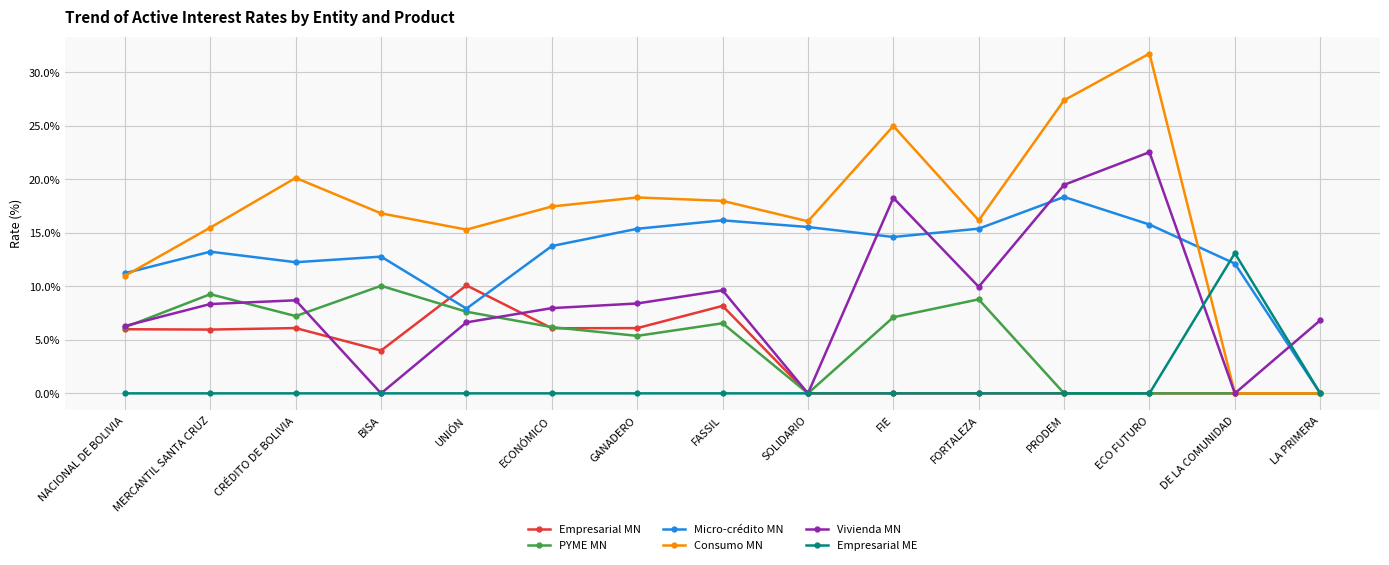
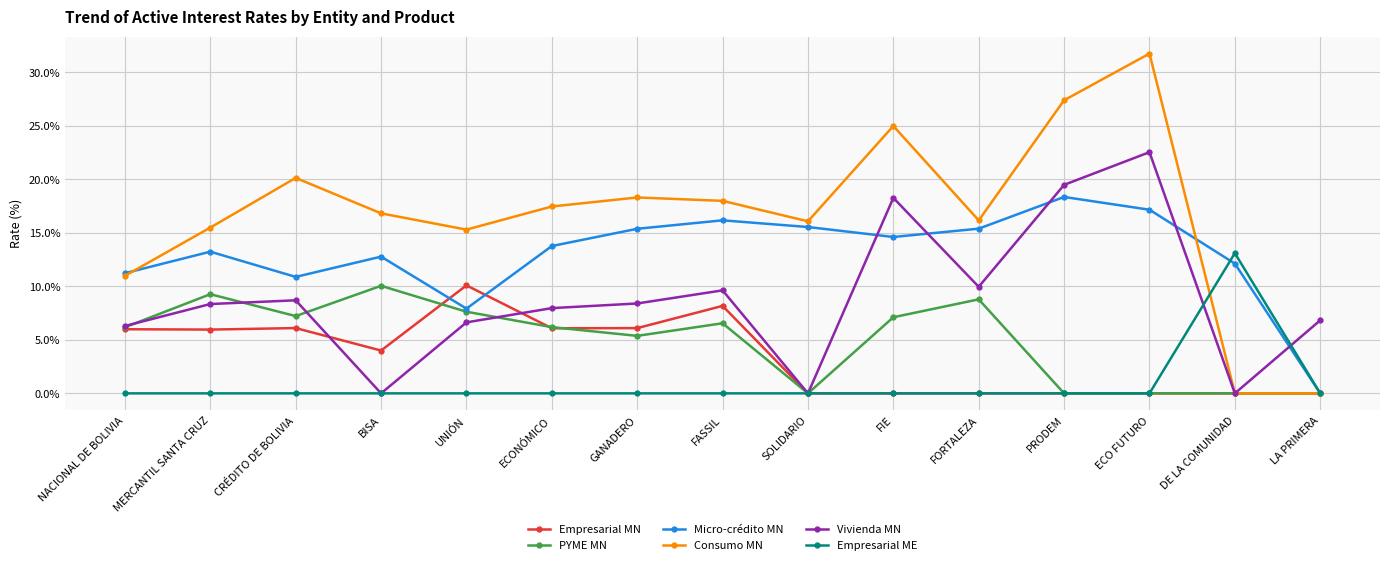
Micro-crédito MN, CRÉDITO DE BOLIVIA: 12.3% -> 10.9%
Micro-crédito MN, ECO FUTURO: 15.8% -> 17.2%
